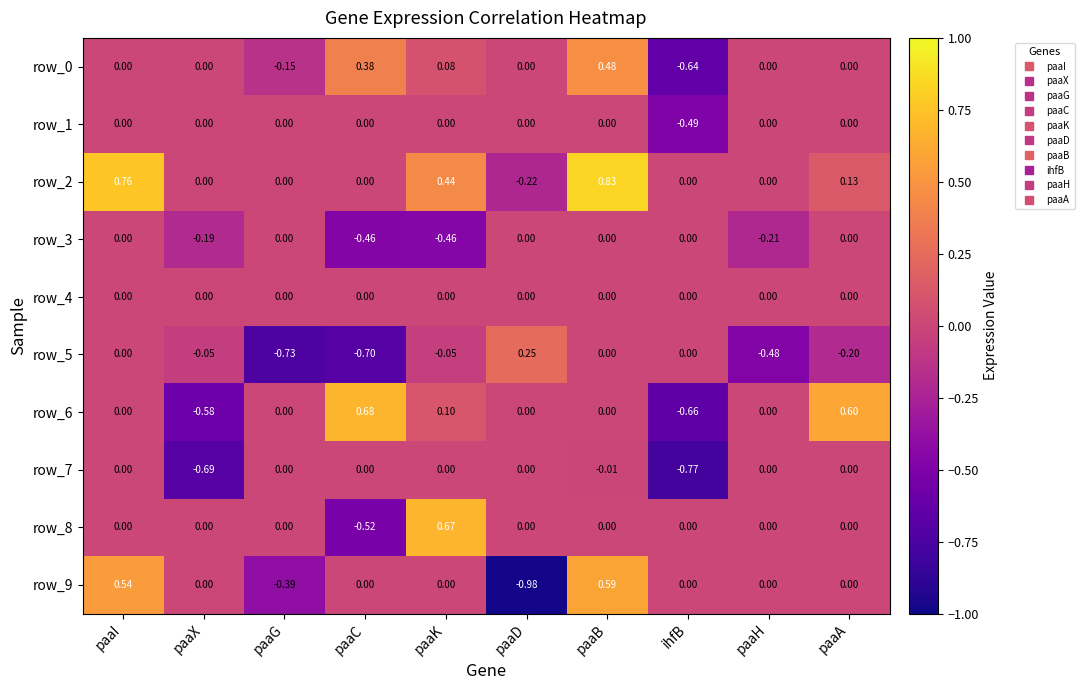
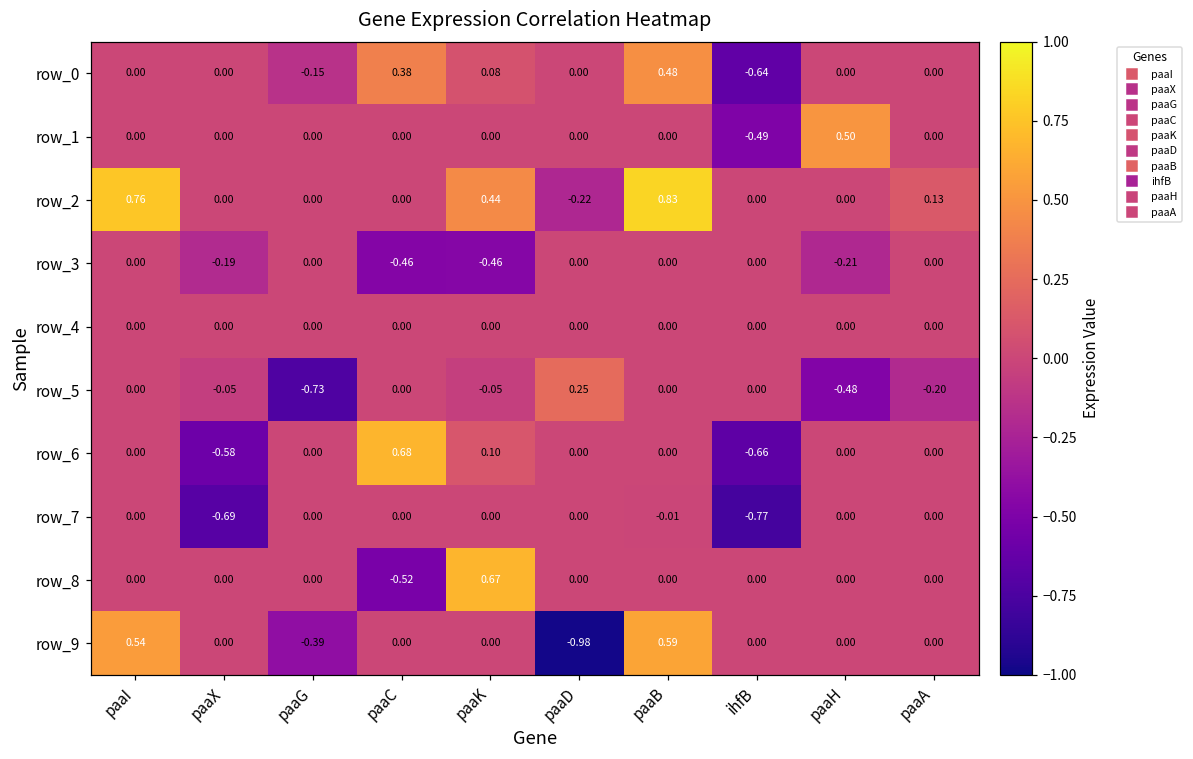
row_1, paaH: 0.00 -> 0.50
row_5, paaC: -0.70 -> 0.00
row_6, paaA: 0.60 -> 0.00
